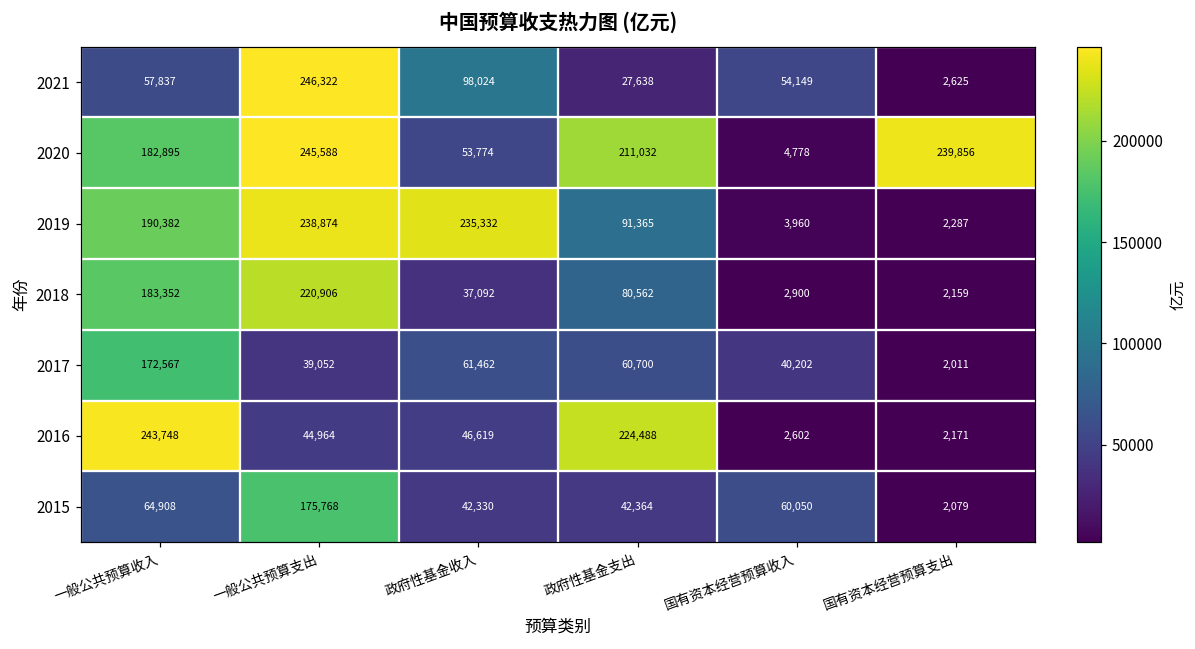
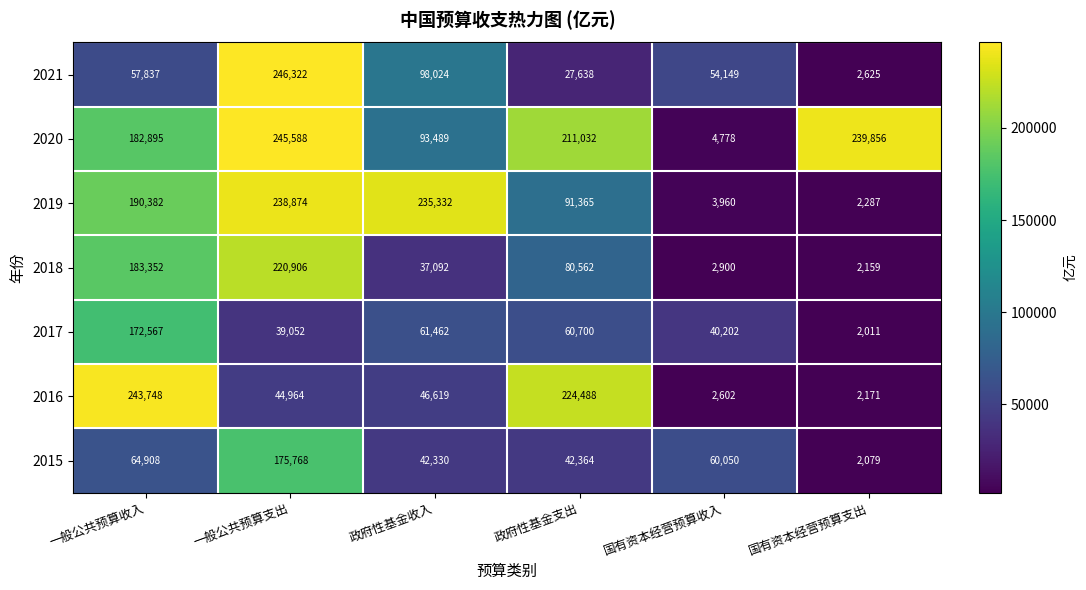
2020, 政府性基金收入: 53,774 -> 93,489
